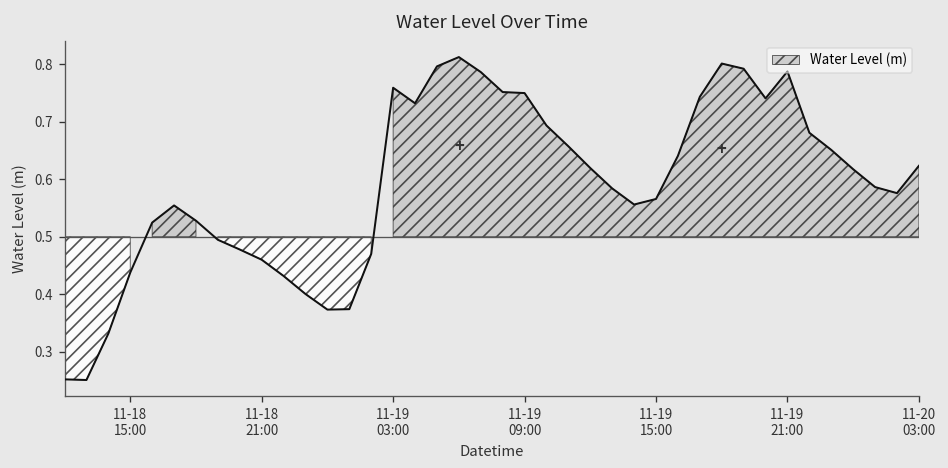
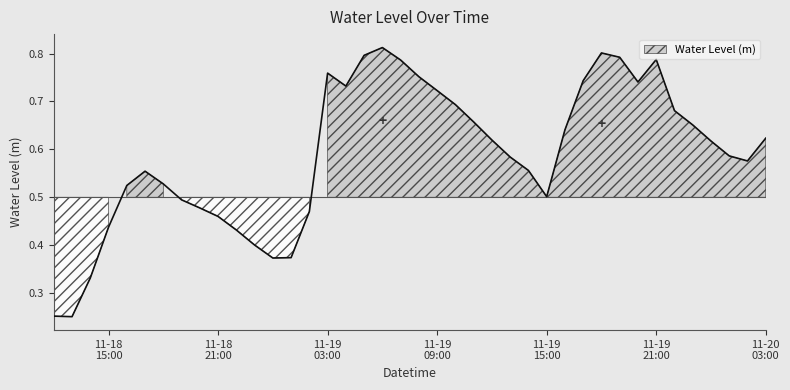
11-19 09:00: 0.75 -> 0.72
11-19 15:00: 0.57 -> 0.50
